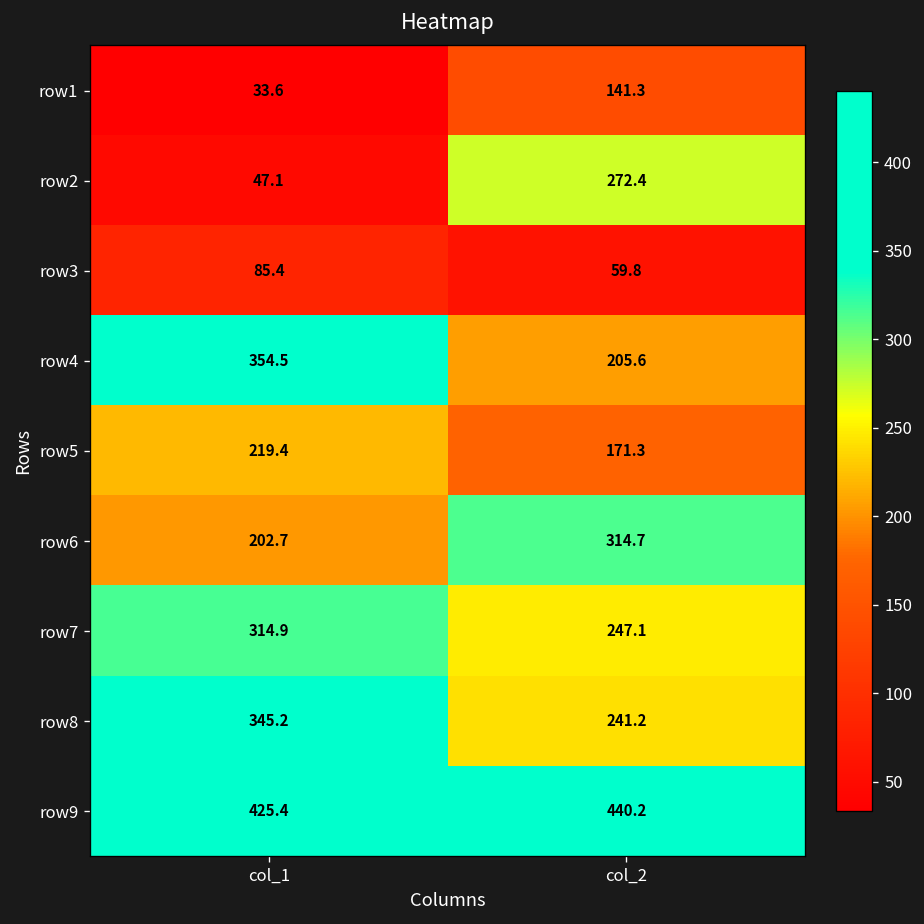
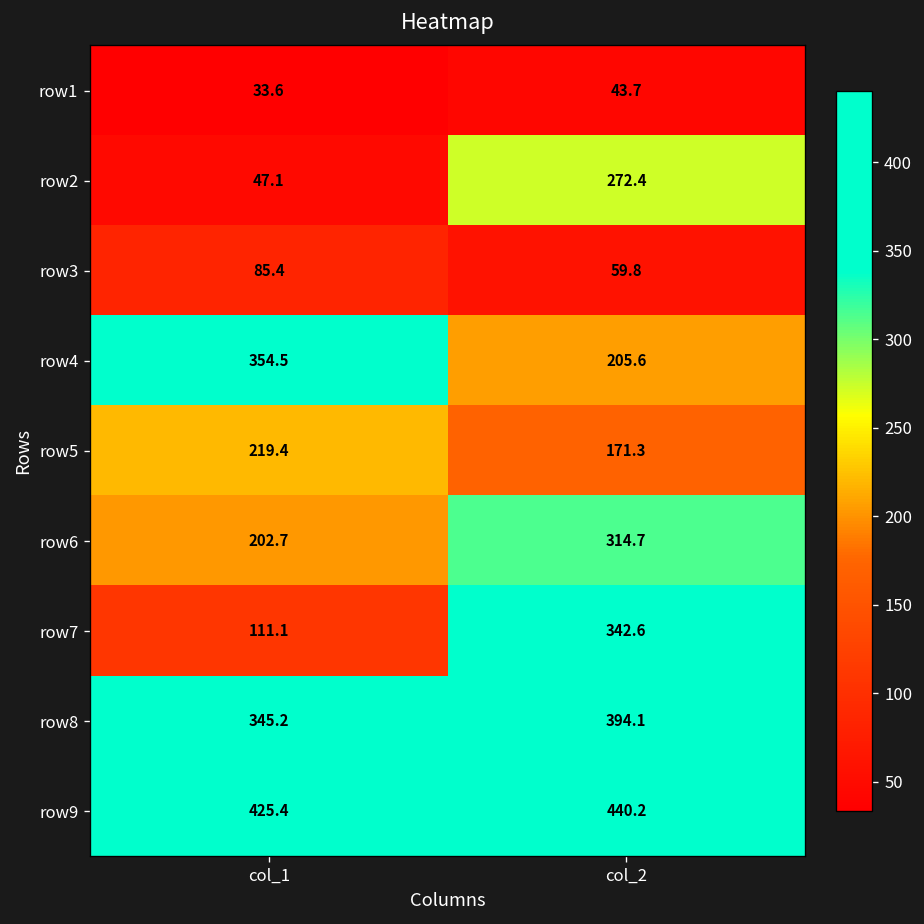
row1, col_2: 141.3 -> 43.7
row7, col_1: 314.9 -> 111.1
row7, col_2: 247.1 -> 342.6
row8, col_2: 241.2 -> 394.1
